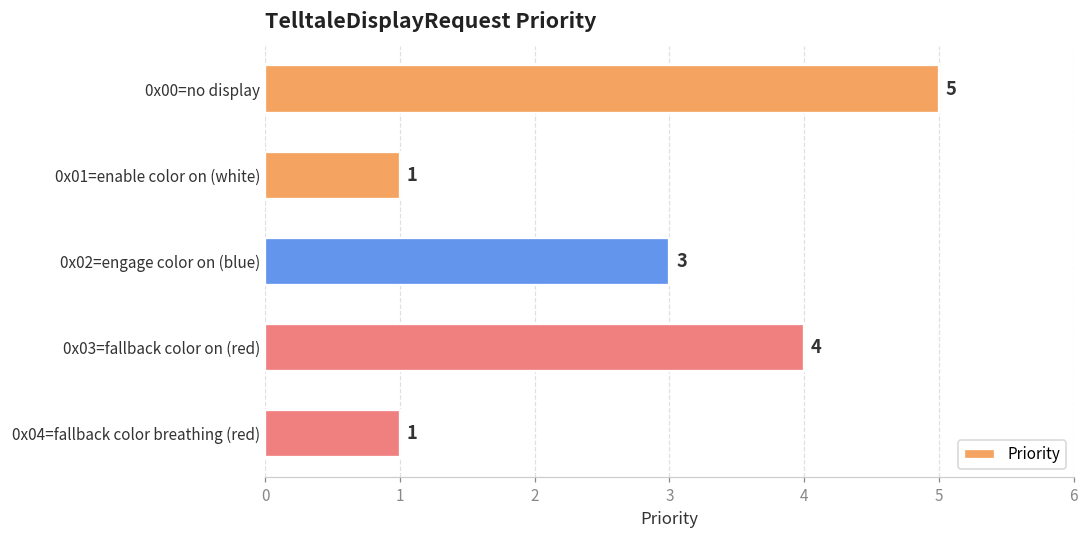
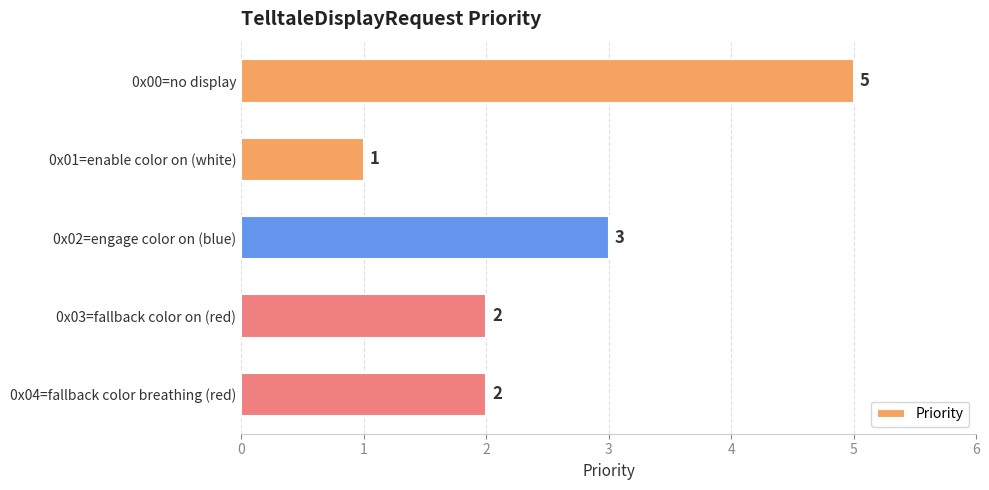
0x03=fallback color on (red): 4 -> 2
0x04=fallback color breathing (red): 1 -> 2
